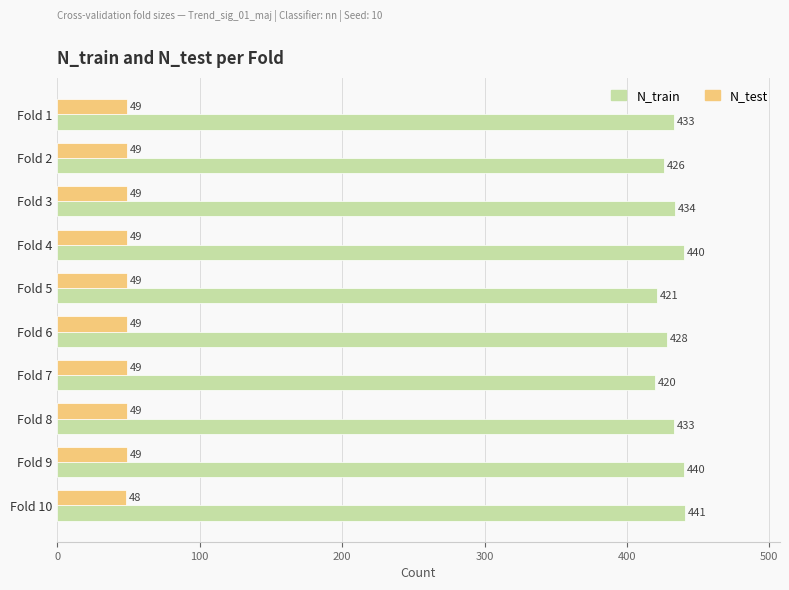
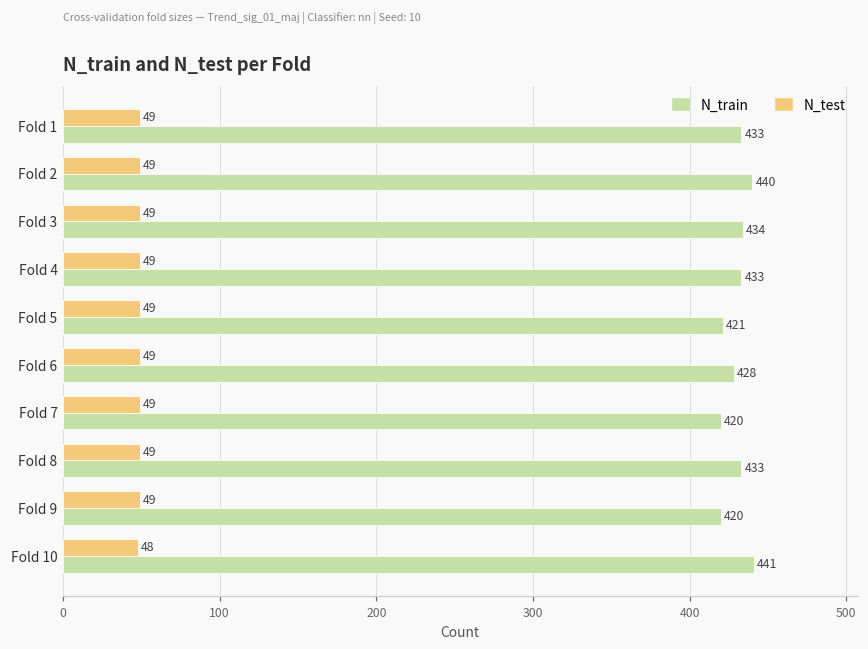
N_train, Fold 2: 426 -> 440
N_train, Fold 4: 440 -> 433
N_train, Fold 9: 440 -> 420
